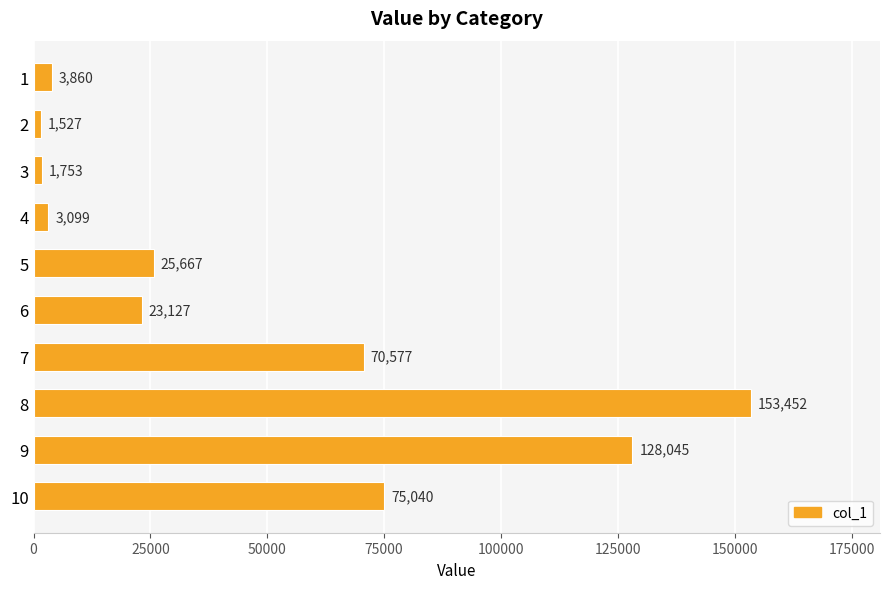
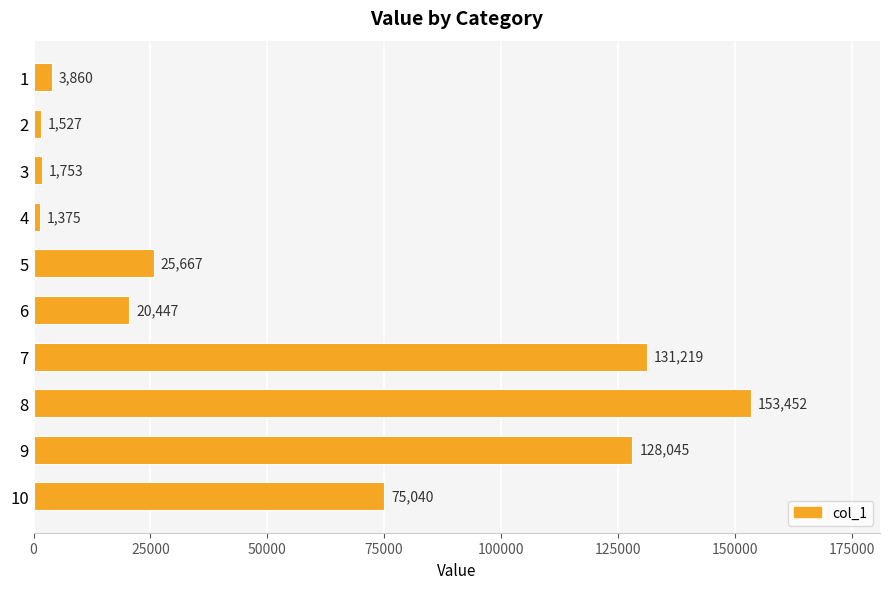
4: 3,099 -> 1,375
6: 23,127 -> 20,447
7: 70,577 -> 131,219
